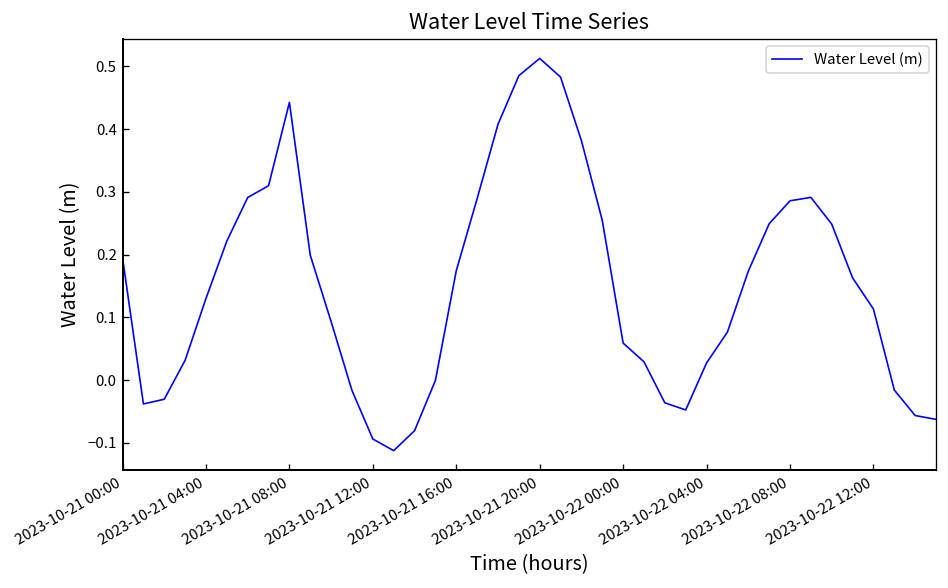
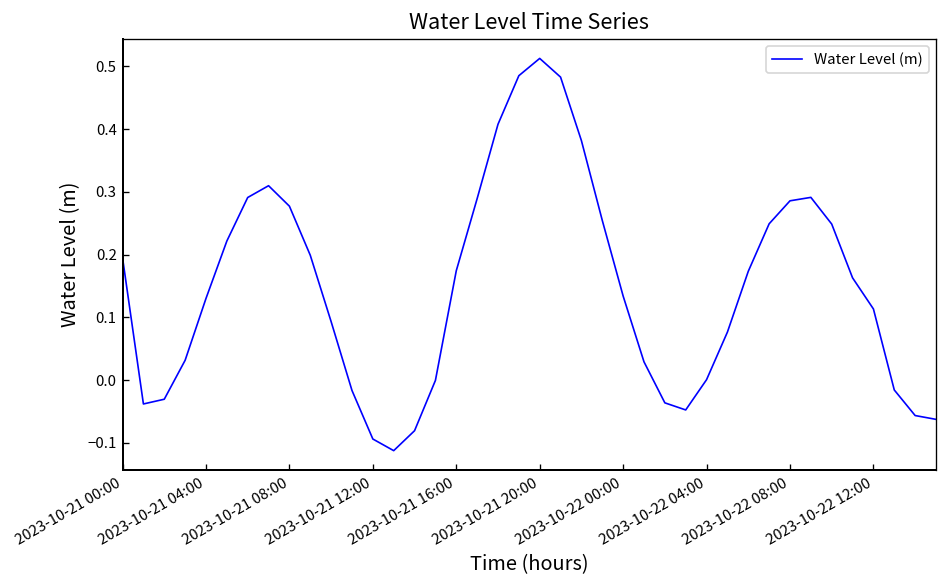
2023-10-21 08:00: 0.44 -> 0.28
2023-10-22 00:00: 0.06 -> 0.13
2023-10-22 04:00: 0.03 -> 0.00
